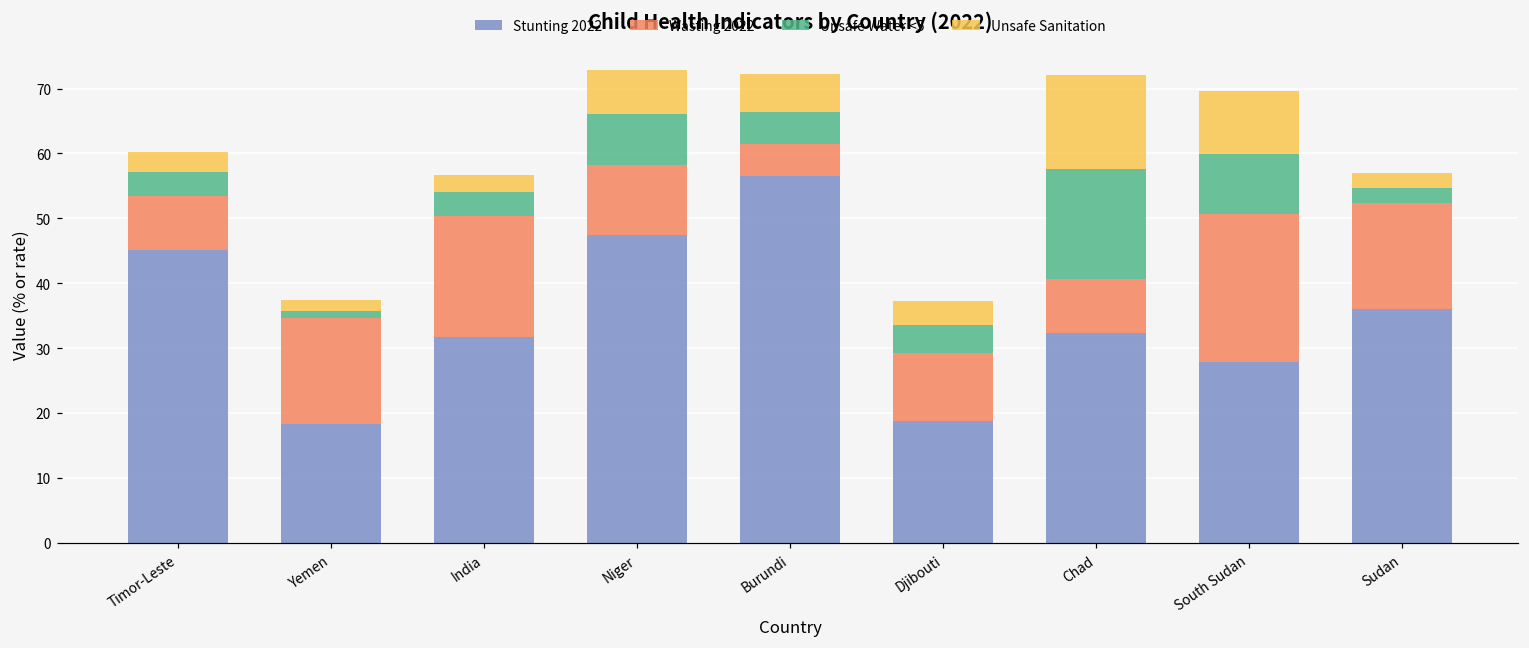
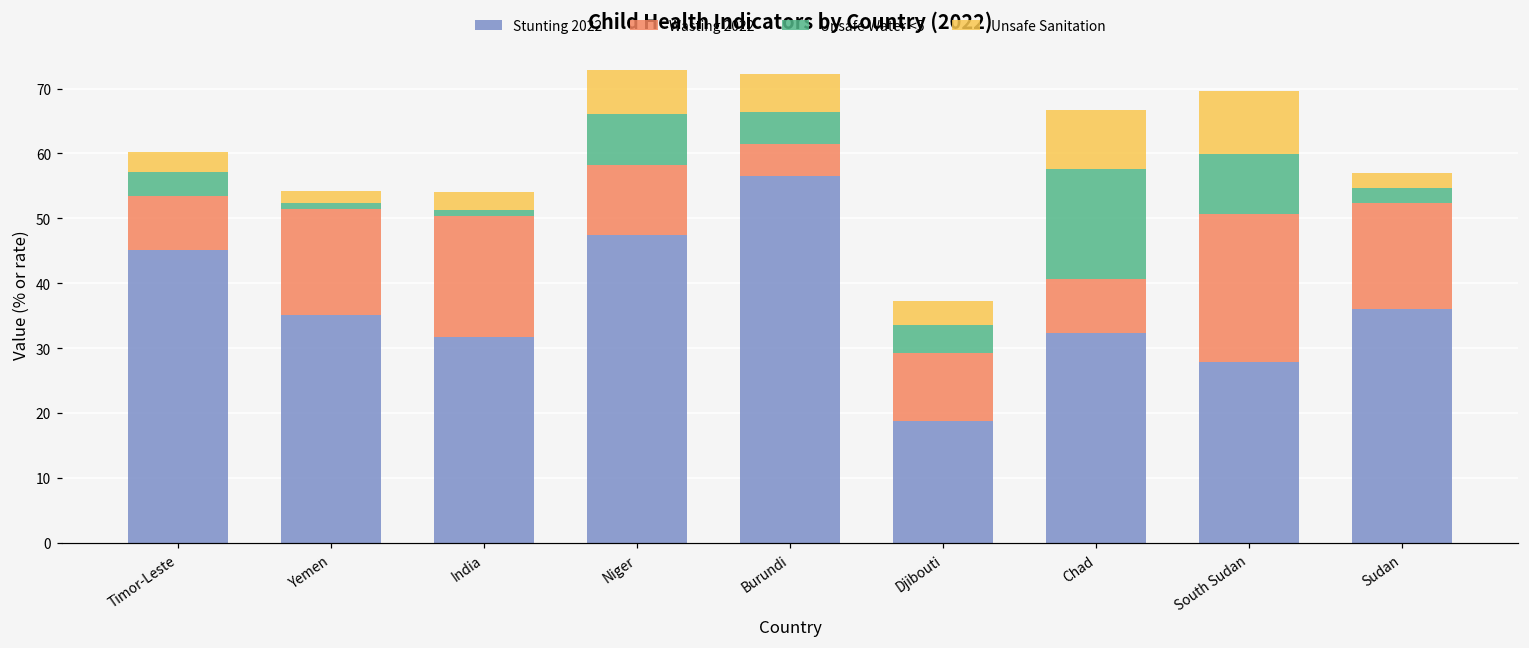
Stunting 2022, Yemen: 18 -> 35
Unsafe Water <5, India: 4 -> 1
Unsafe Sanitation, Chad: 15 -> 9
